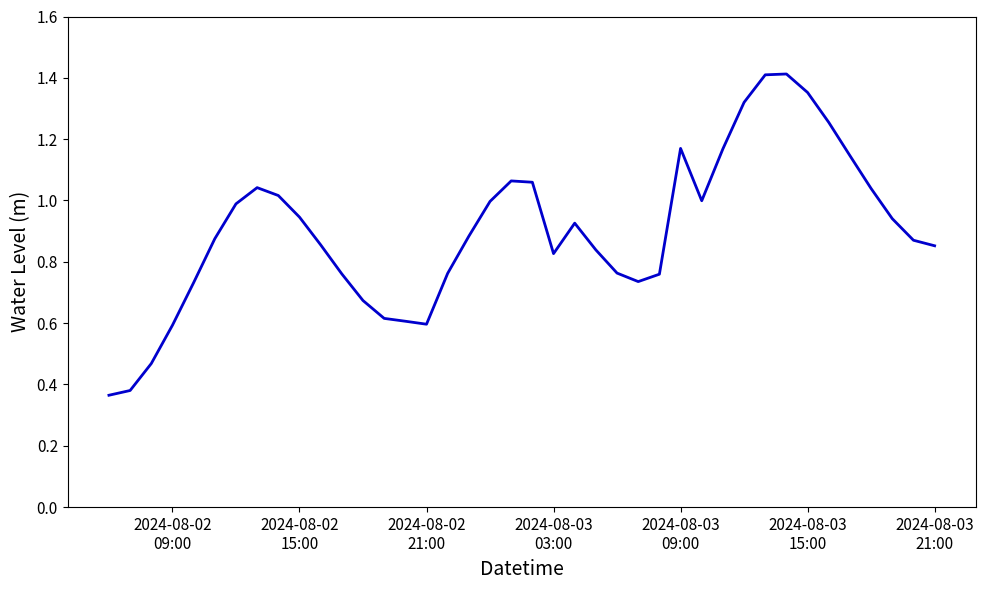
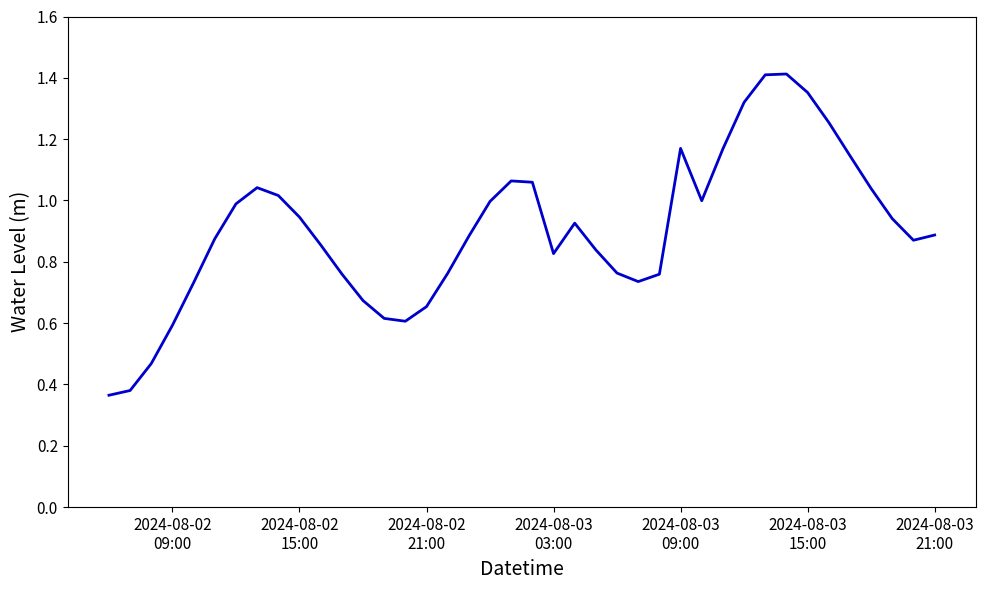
2024-08-02 21:00: 0.60 -> 0.65
2024-08-03 21:00: 0.85 -> 0.89
